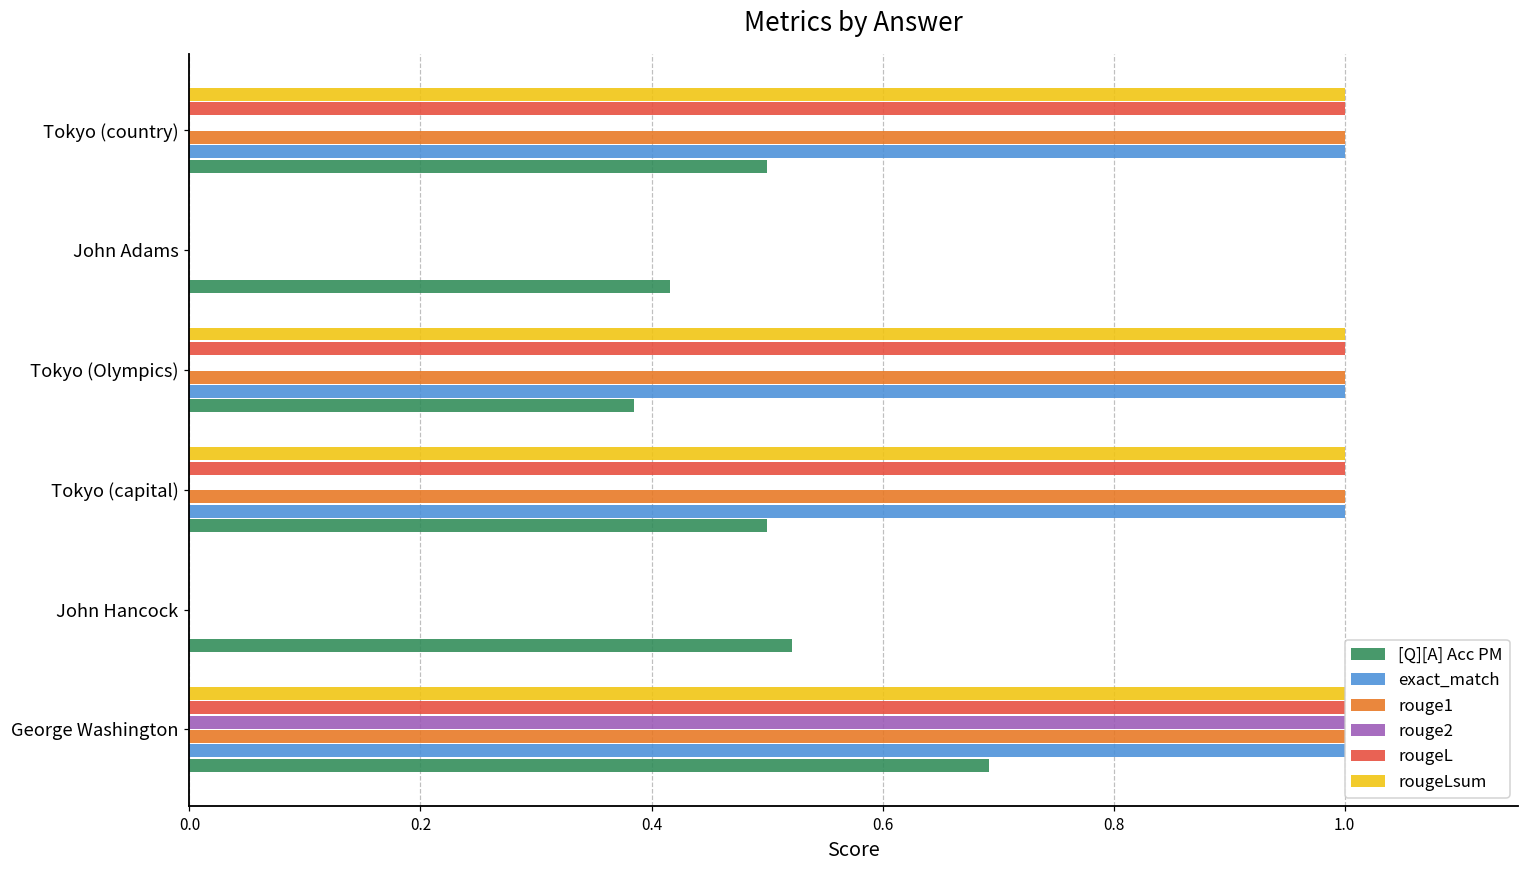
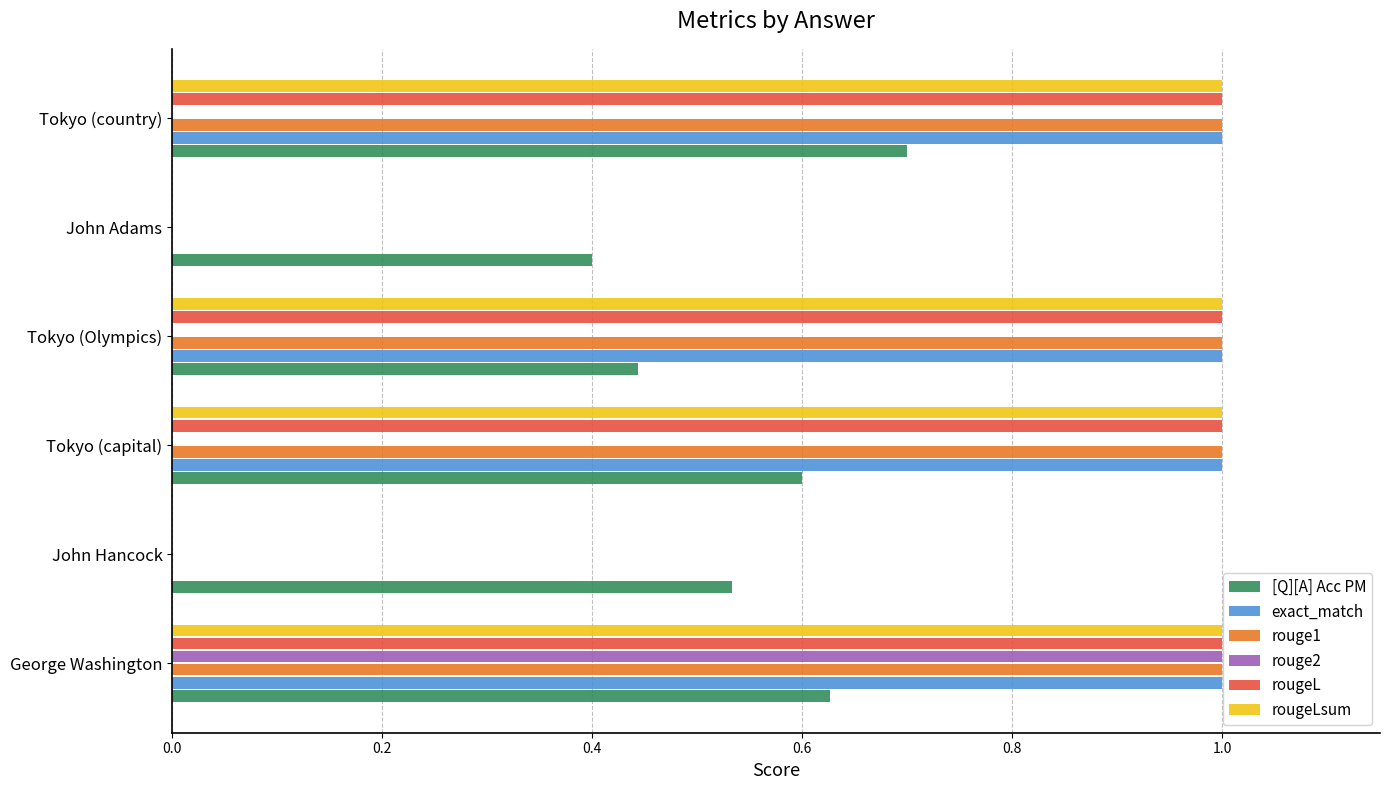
[Q][A] Acc PM, Tokyo (country): 0.5 -> 0.7
[Q][A] Acc PM, John Adams: 0.416 -> 0.400
[Q][A] Acc PM, Tokyo (Olympics): 0.385 -> 0.444
[Q][A] Acc PM, Tokyo (capital): 0.5 -> 0.6
[Q][A] Acc PM, John Hancock: 0.522 -> 0.533
[Q][A] Acc PM, George Washington: 0.692 -> 0.627
